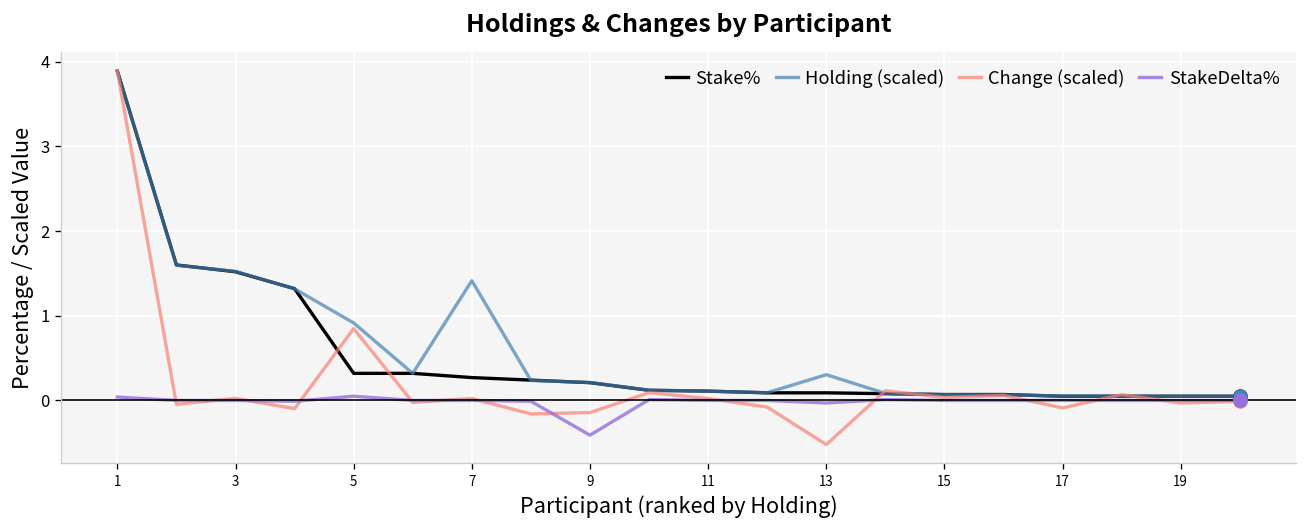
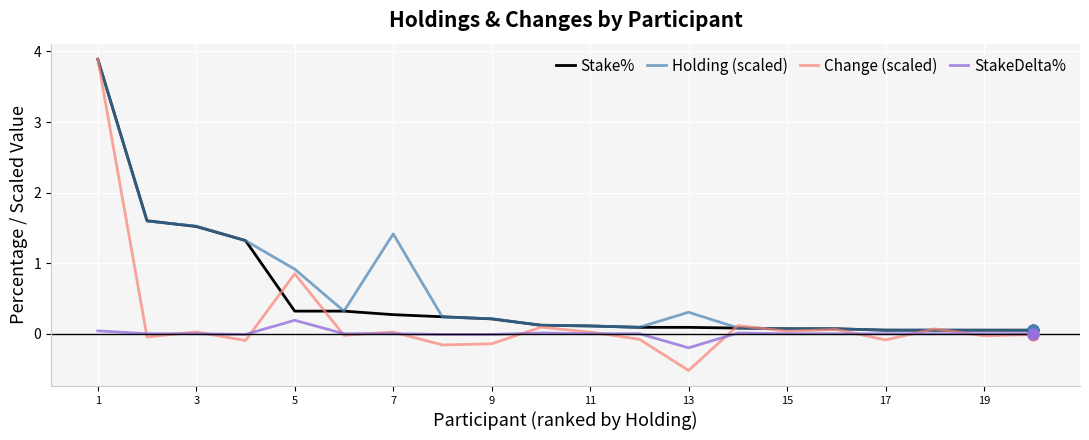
StakeDelta%, 5: 0.1 -> 0.2
StakeDelta%, 9: -0.4 -> 0.0
StakeDelta%, 13: 0.0 -> -0.2
